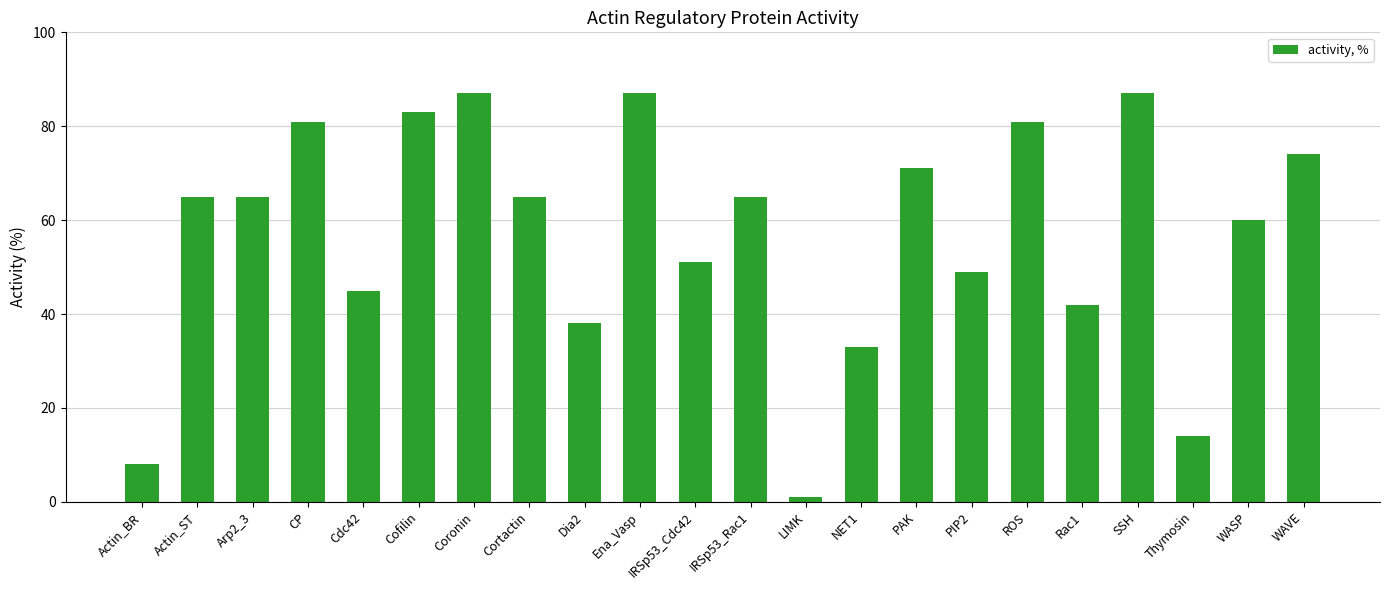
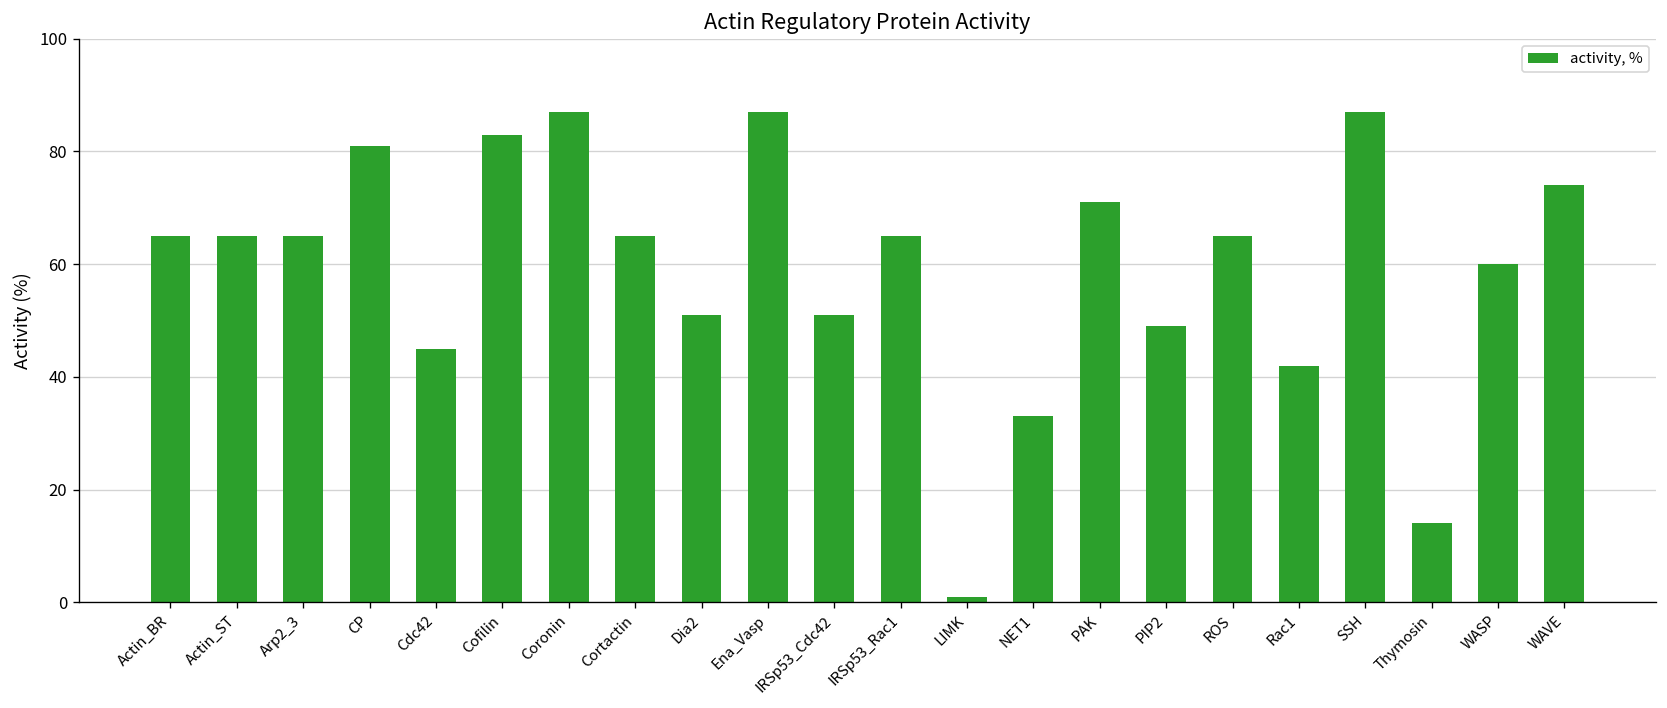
Actin_BR: 8 -> 65
Dia2: 38 -> 51
ROS: 81 -> 65
